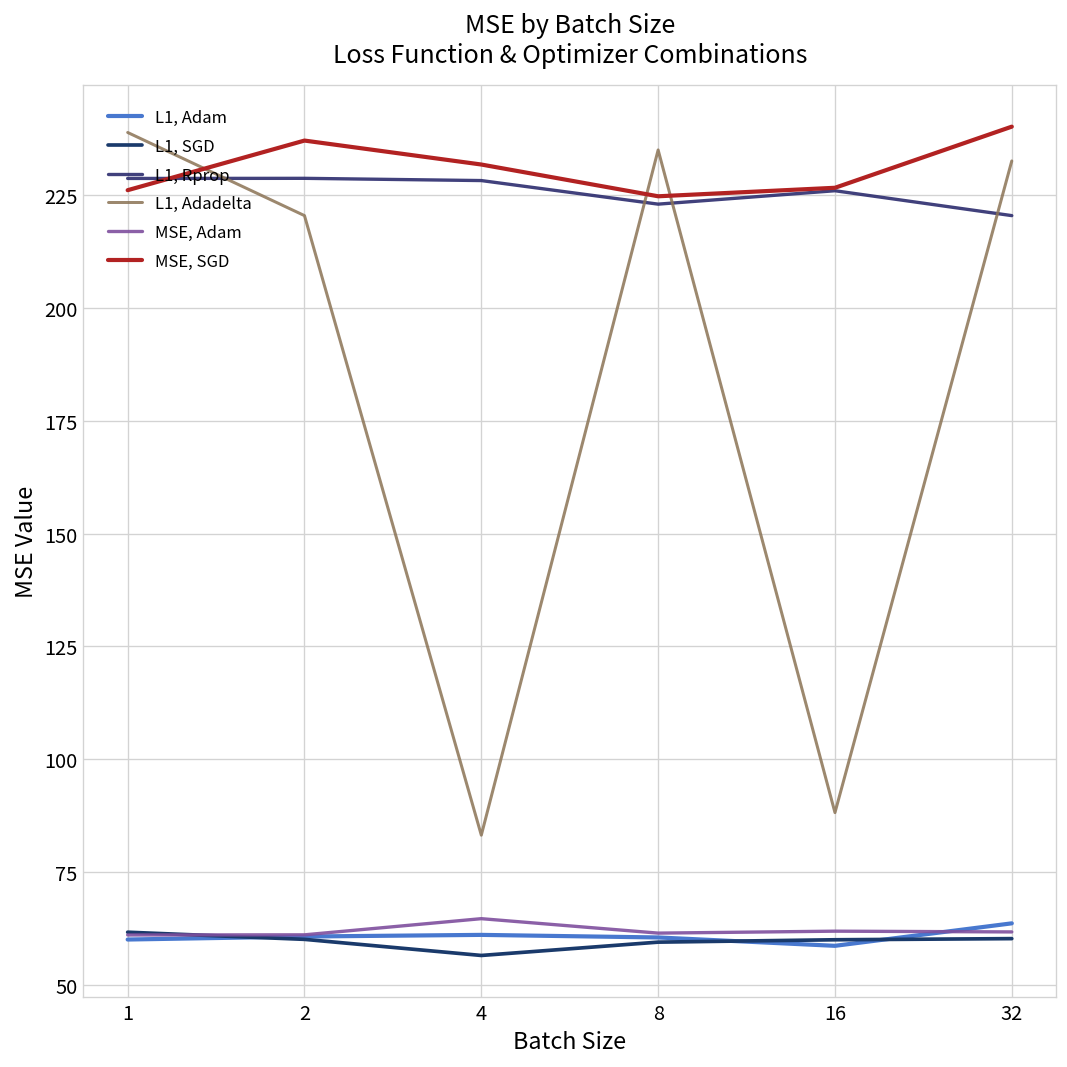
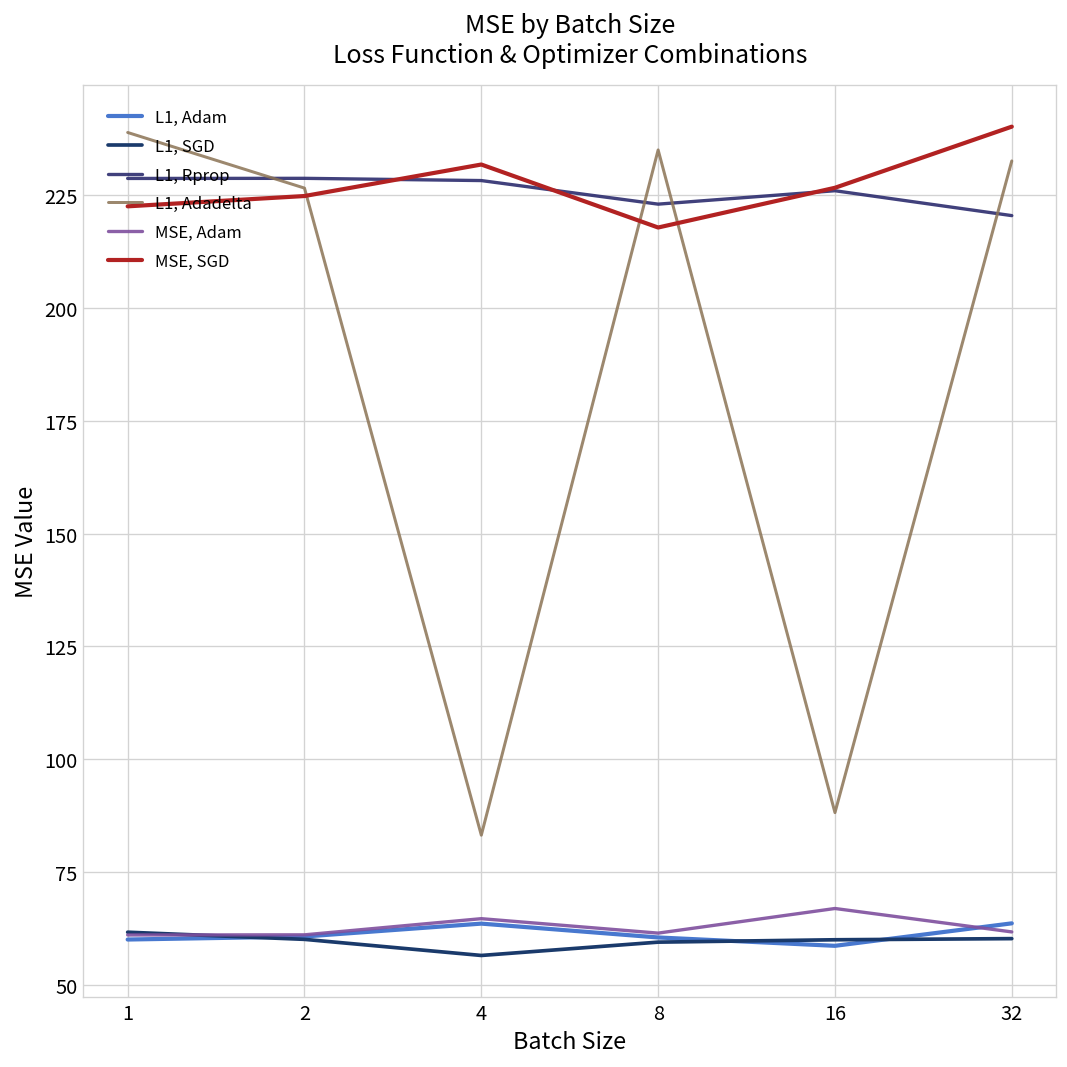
MSE, SGD, 1: 226 -> 223
L1, Adadelta, 2: 221 -> 227
MSE, SGD, 2: 237 -> 225
L1, Adam, 4: 61 -> 64
MSE, SGD, 8: 225 -> 218
MSE, Adam, 16: 62 -> 67
